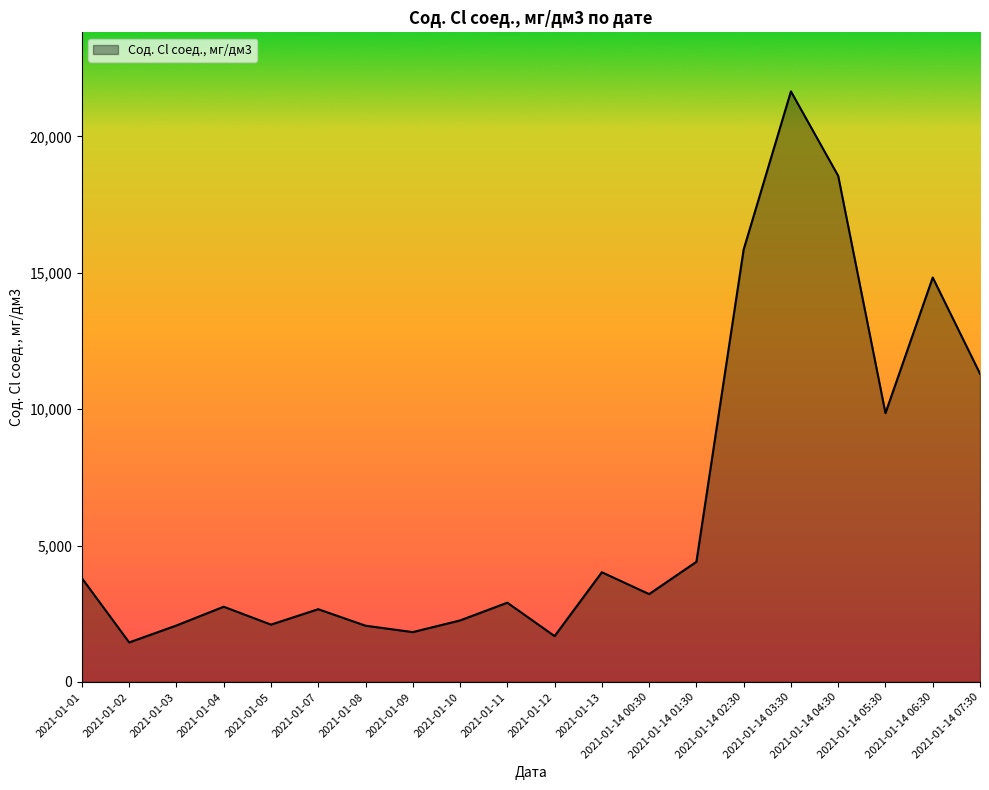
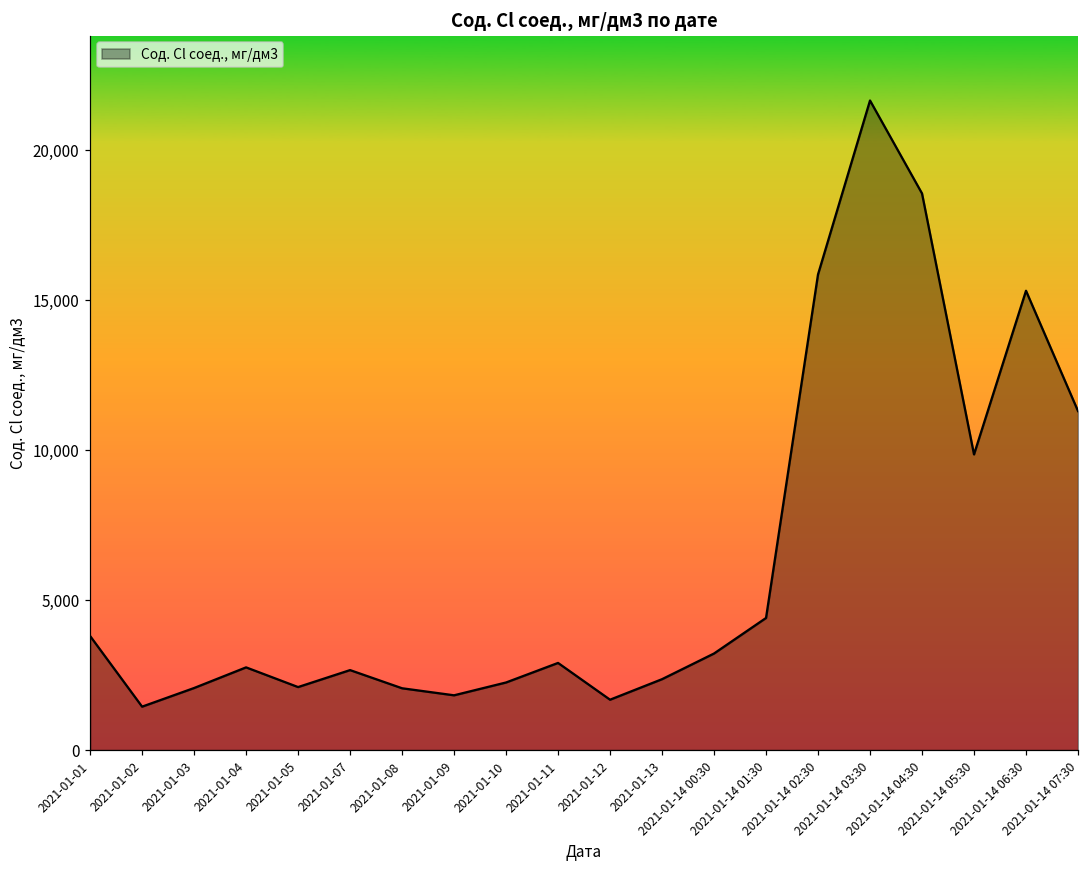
2021-01-13: 4,000 -> 2,400
2021-01-14 06:30: 14,800 -> 15,300
